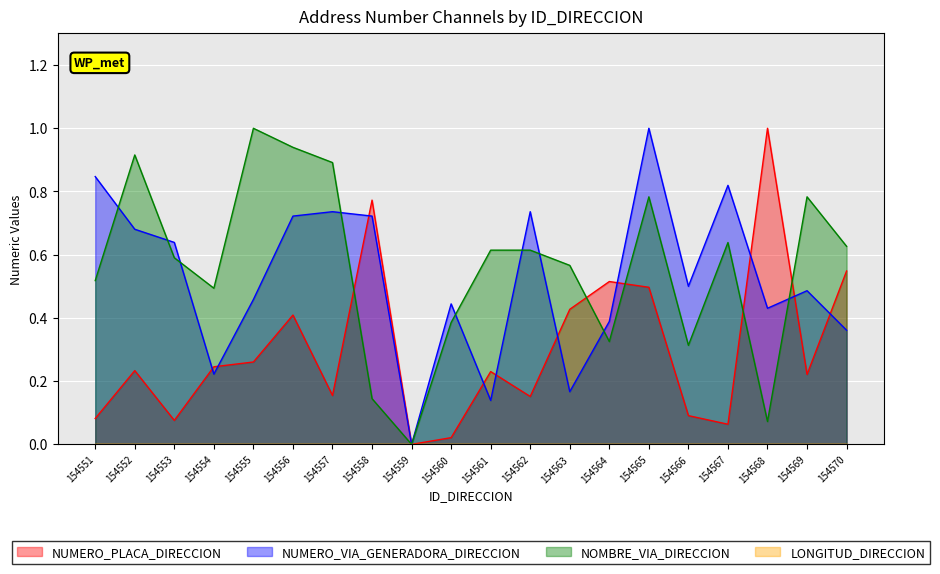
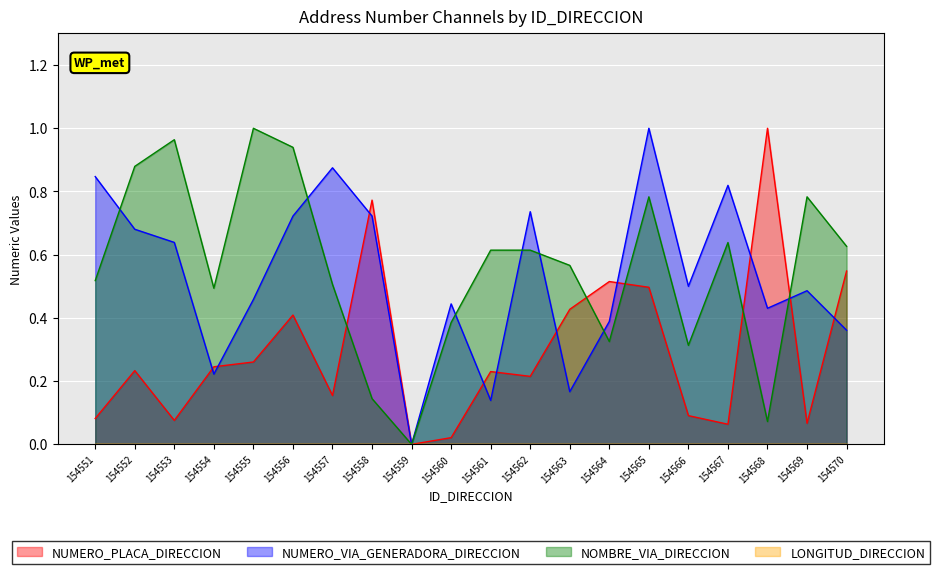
NOMBRE_VIA_DIRECCION, 154552: 0.92 -> 0.88
NOMBRE_VIA_DIRECCION, 154553: 0.59 -> 0.96
NUMERO_VIA_GENERADORA_DIRECCION, 154557: 0.74 -> 0.88
NOMBRE_VIA_DIRECCION, 154557: 0.89 -> 0.51
NUMERO_PLACA_DIRECCION, 154562: 0.15 -> 0.22
NUMERO_PLACA_DIRECCION, 154569: 0.22 -> 0.07
